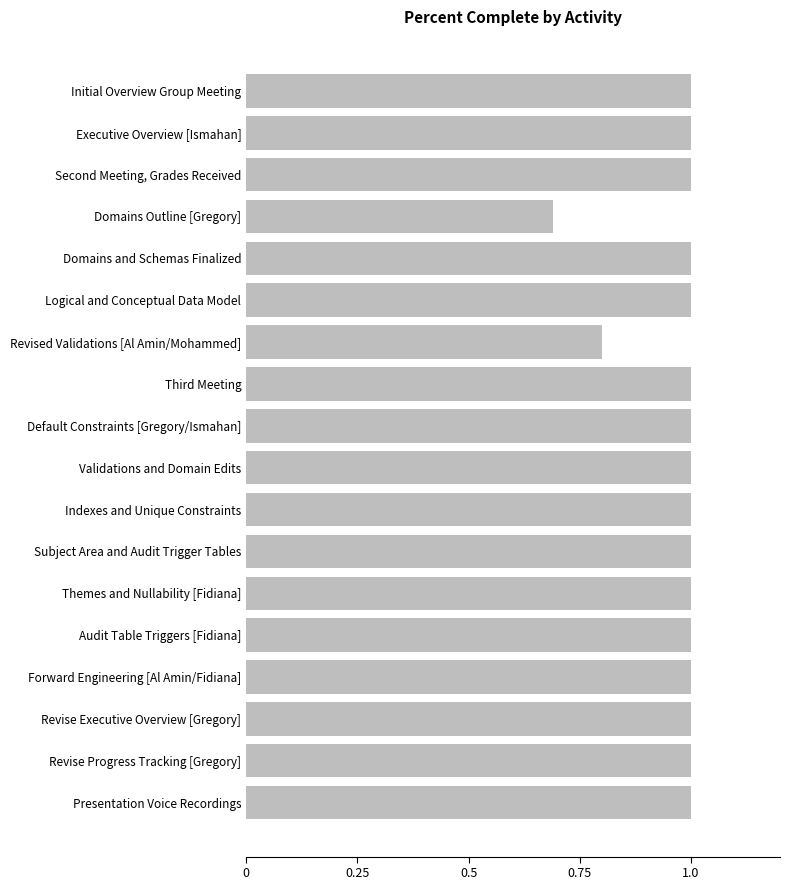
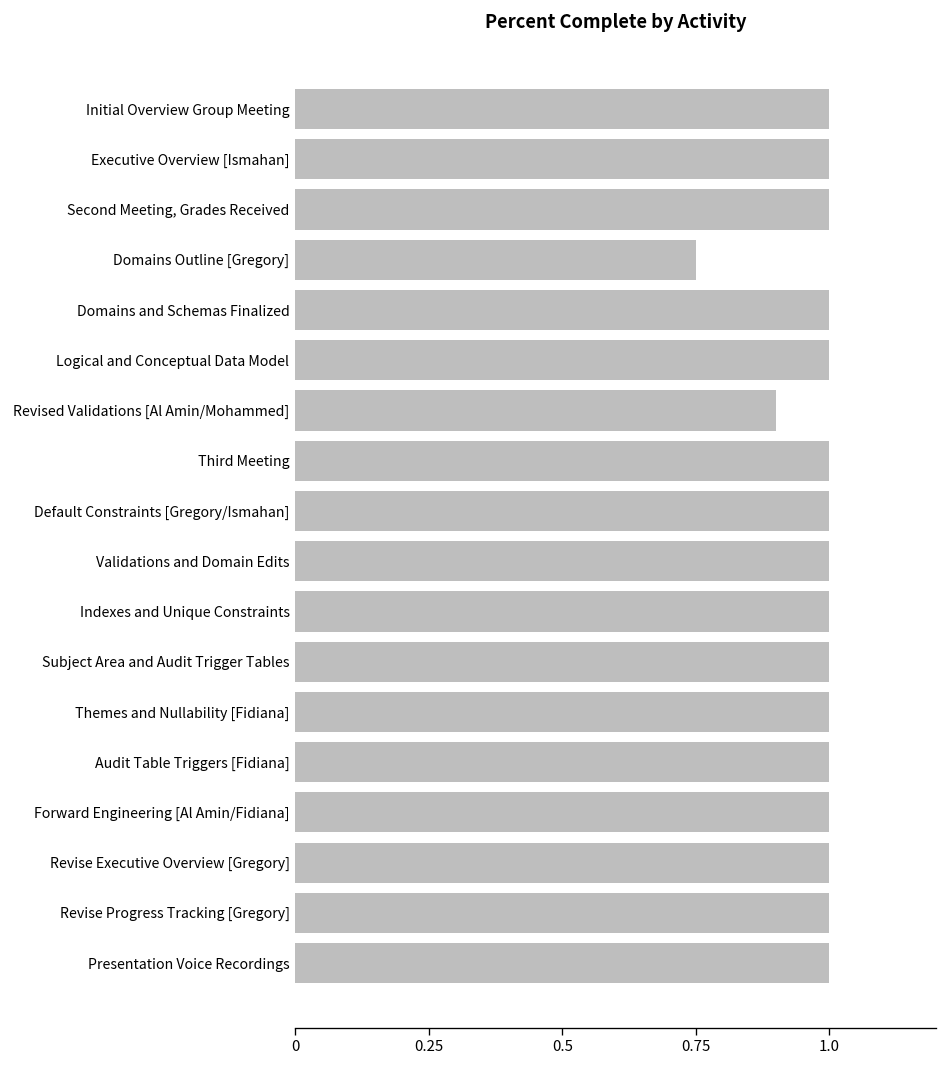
Domains Outline [Gregory]: 0.69 -> 0.75
Revised Validations [Al Amin/Mohammed]: 0.8 -> 0.9
